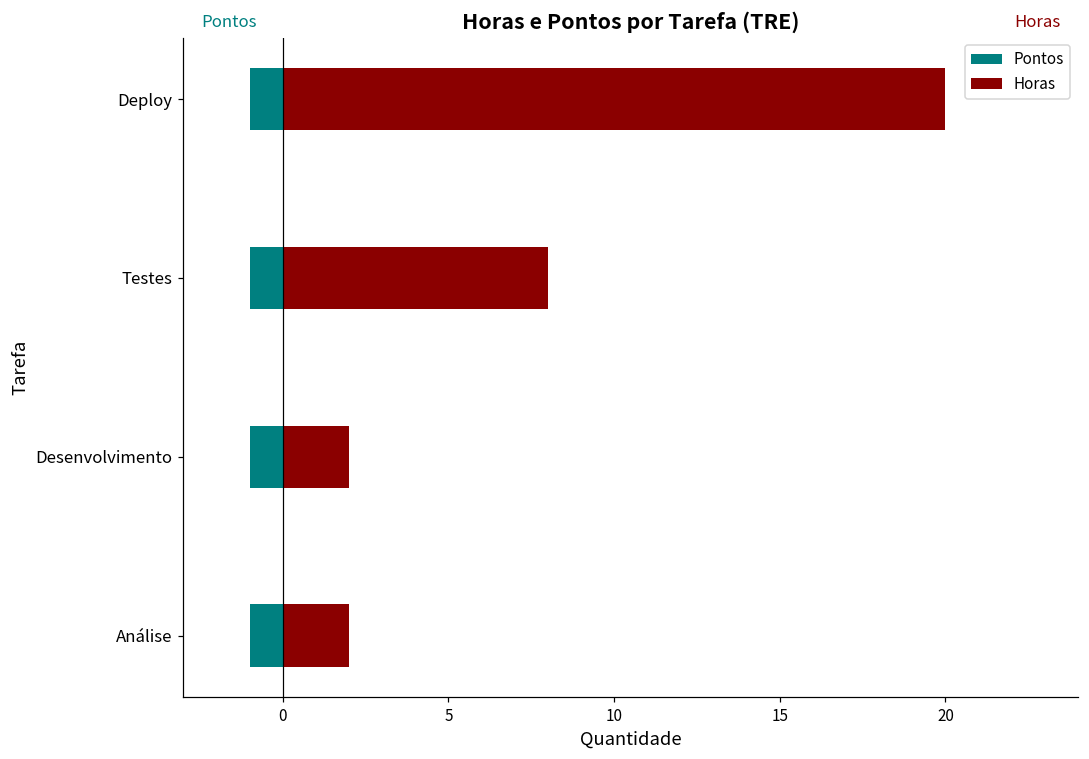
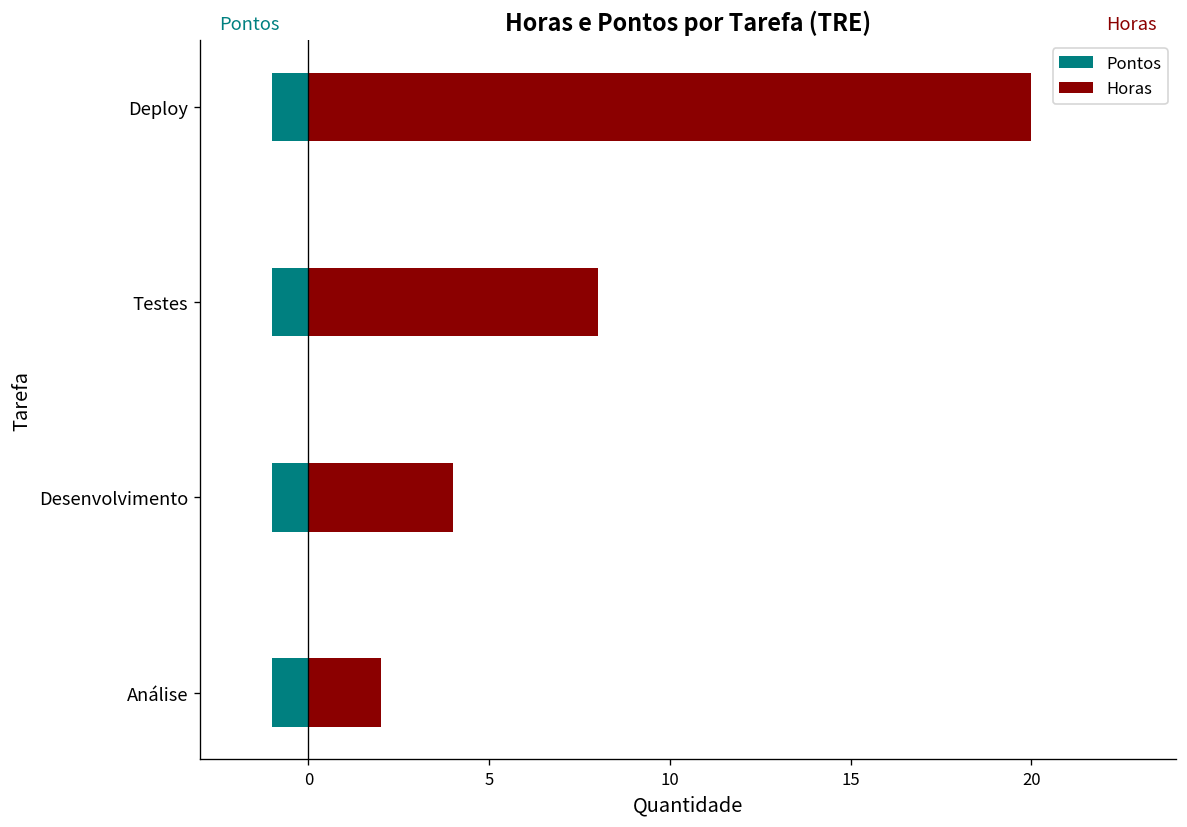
Horas, Desenvolvimento: 2 -> 4
